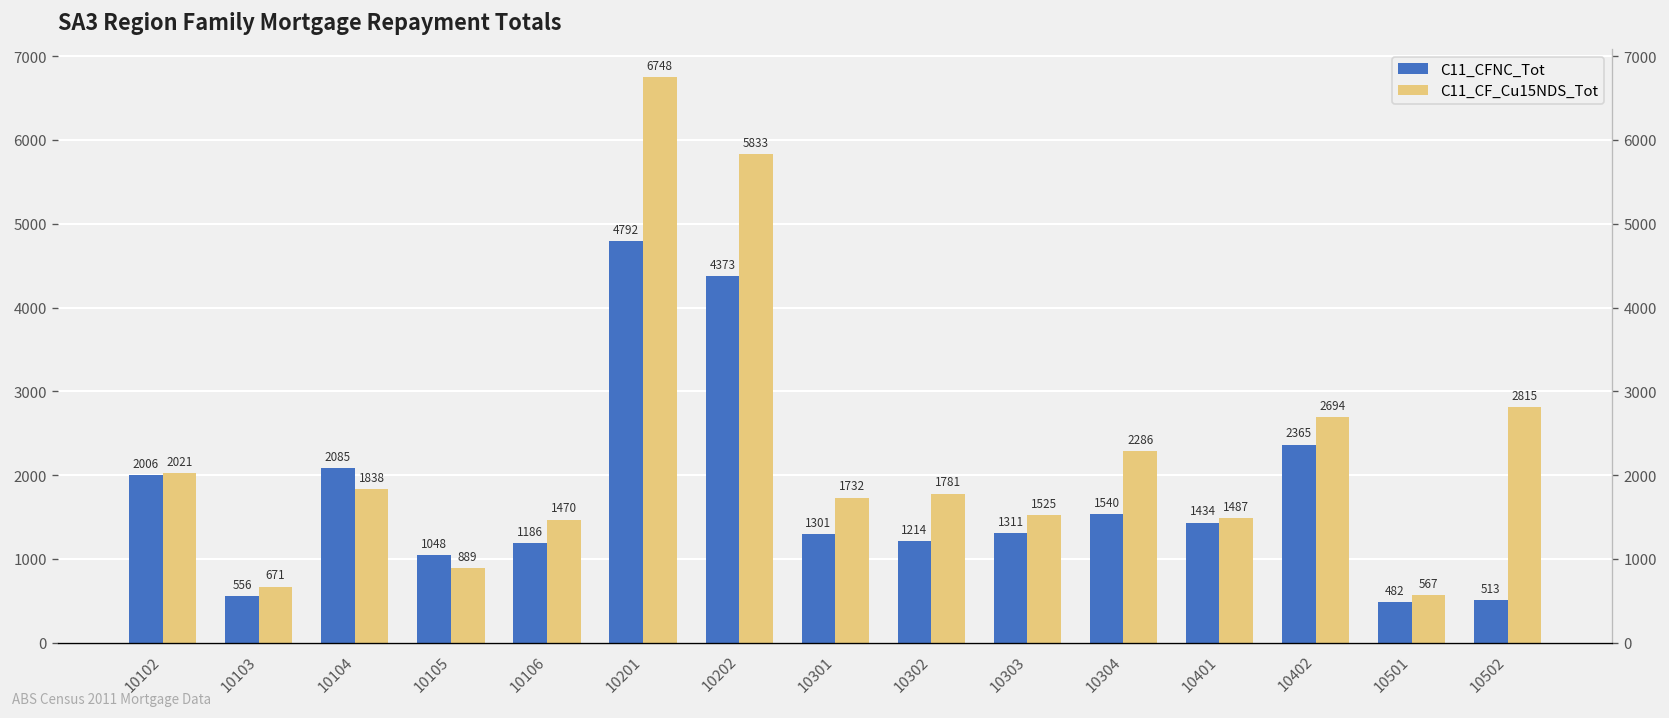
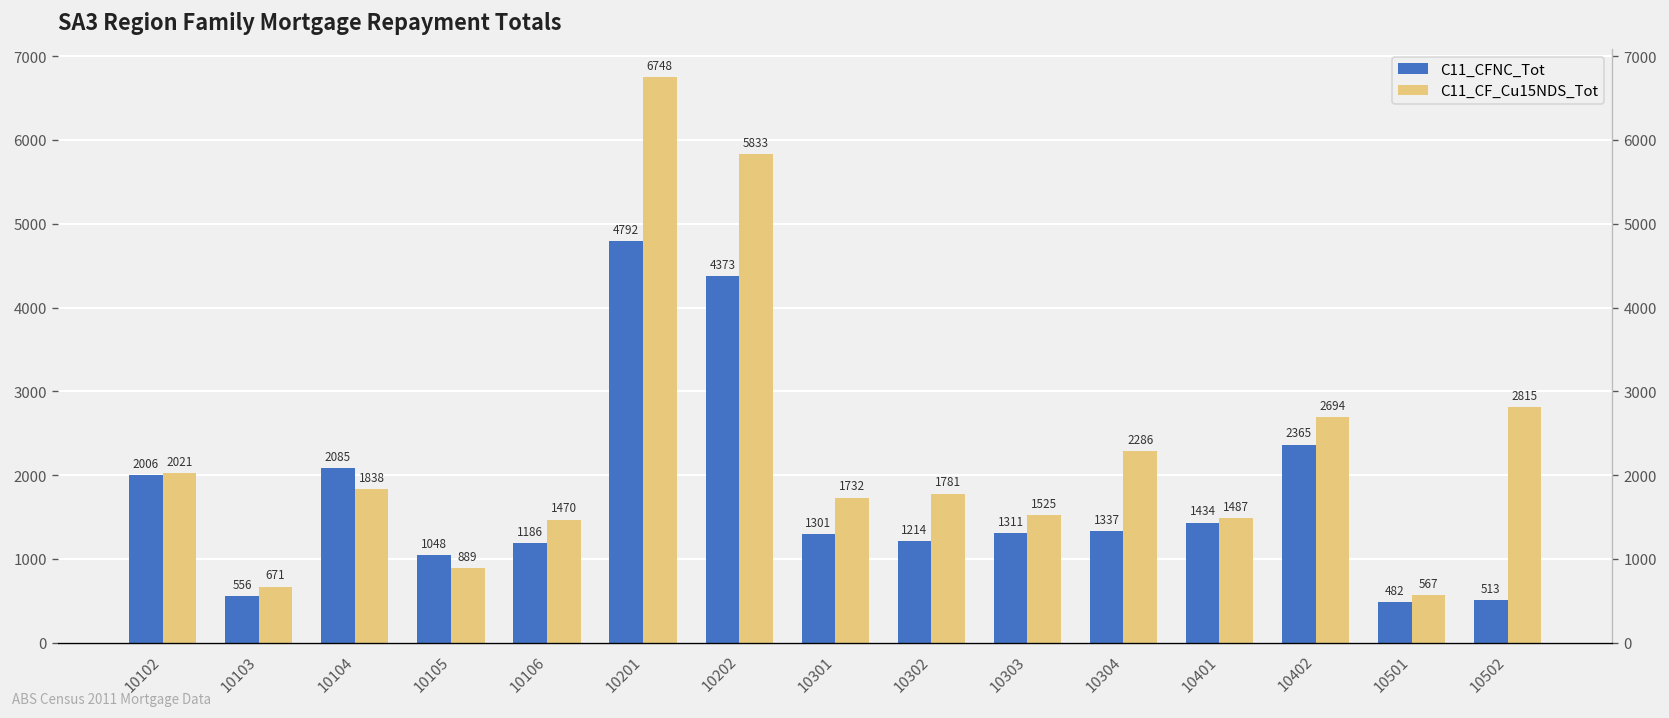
C11_CFNC_Tot, 10304: 1540 -> 1337
